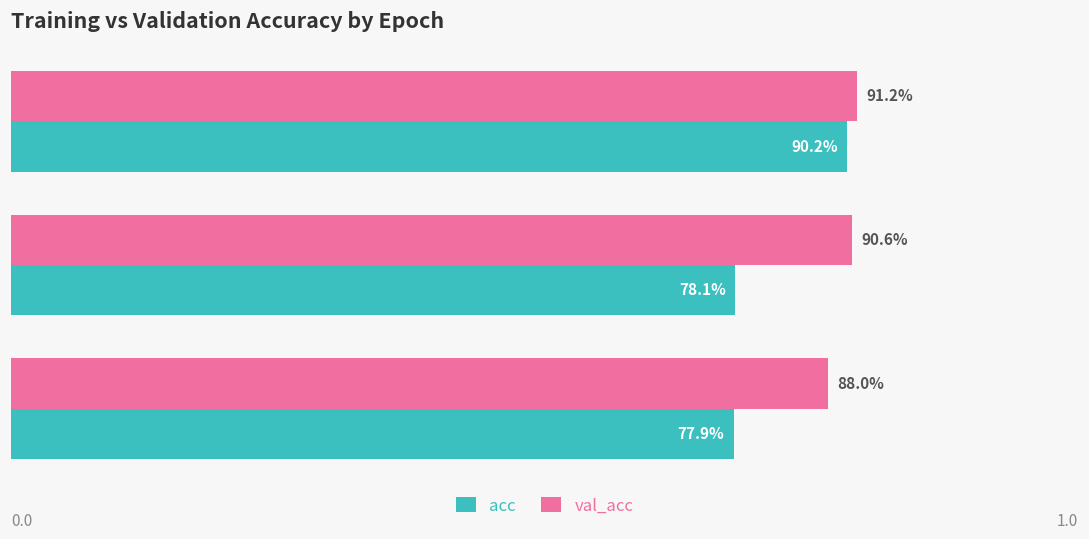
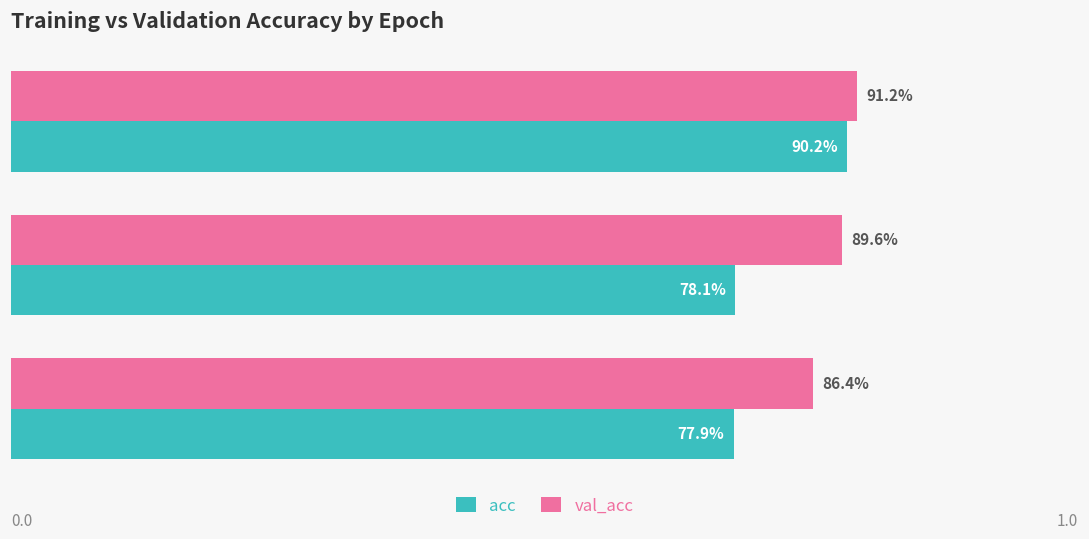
val_acc, Epoch 1: 90.6% -> 89.6%
val_acc, Epoch 0: 88.0% -> 86.4%
